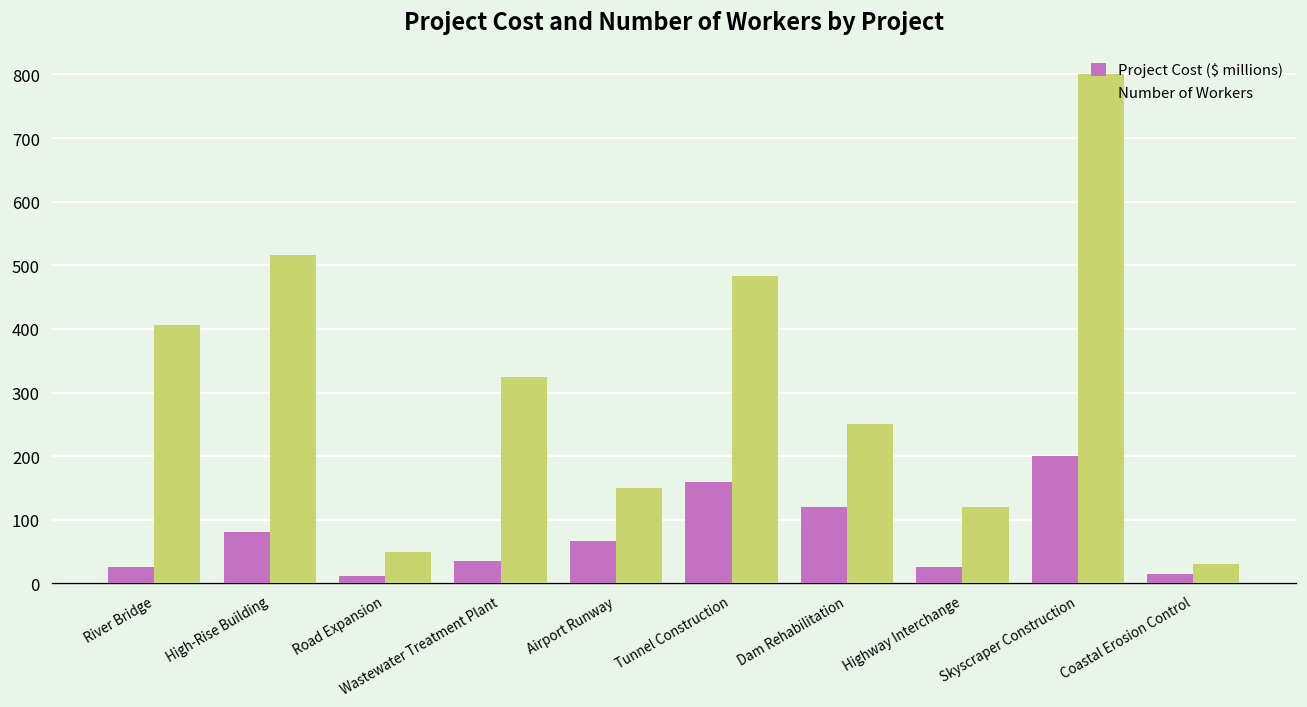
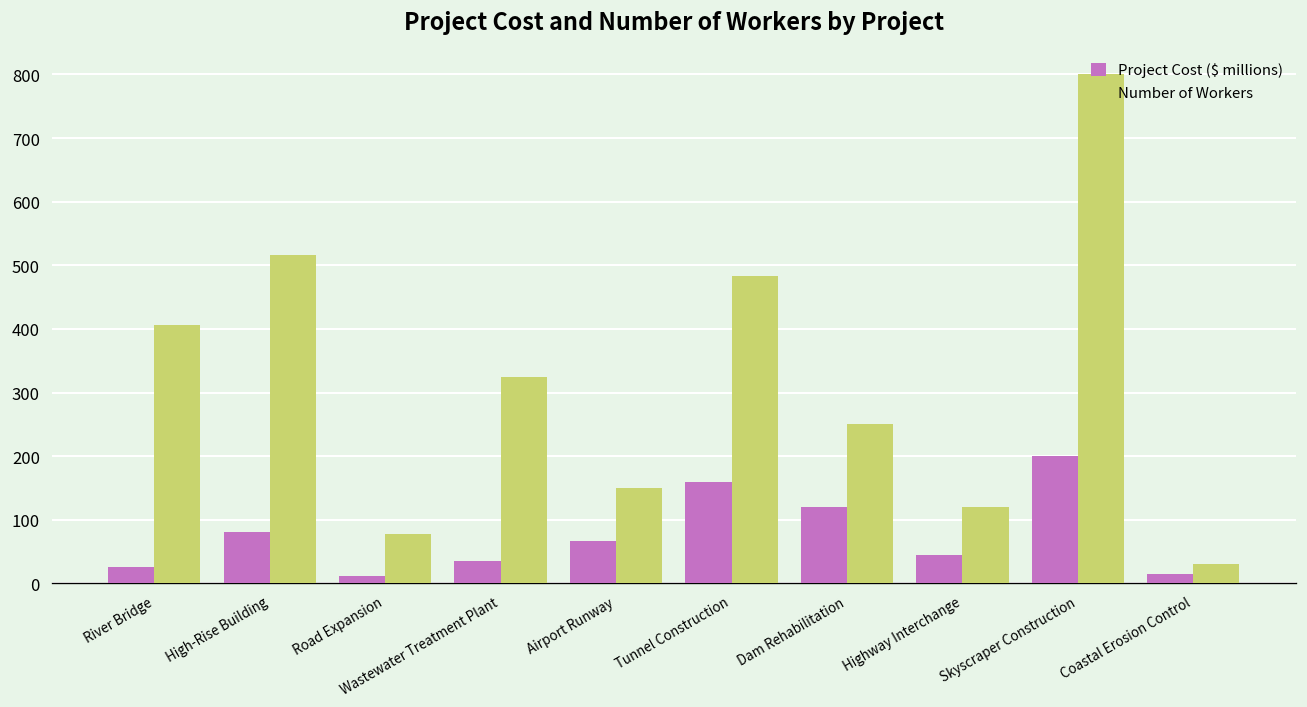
Number of Workers, Road Expansion: 50 -> 80
Project Cost ($ millions), Highway Interchange: 30 -> 50
